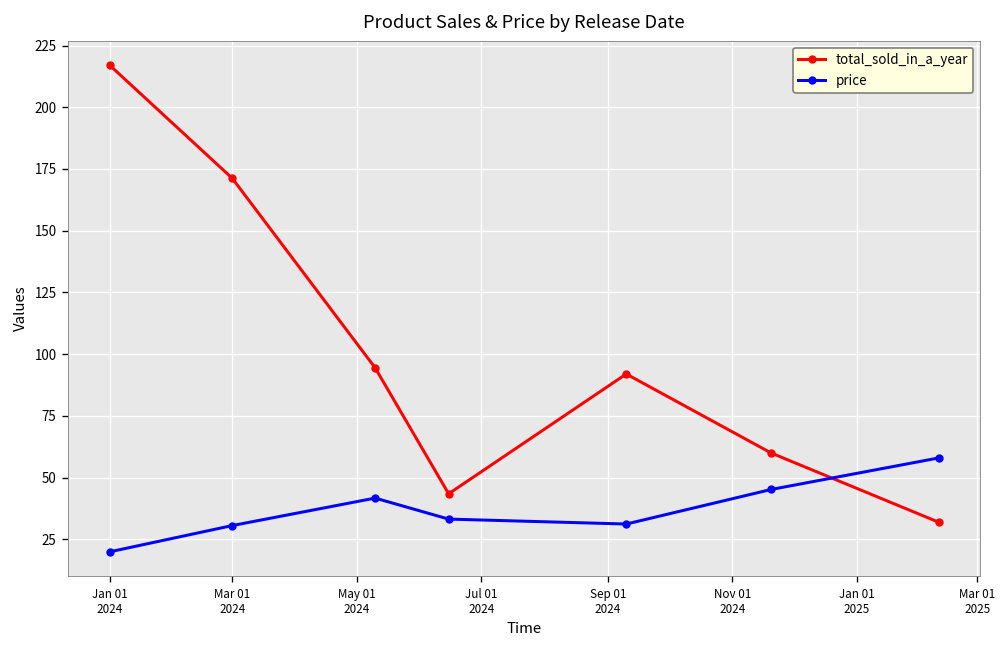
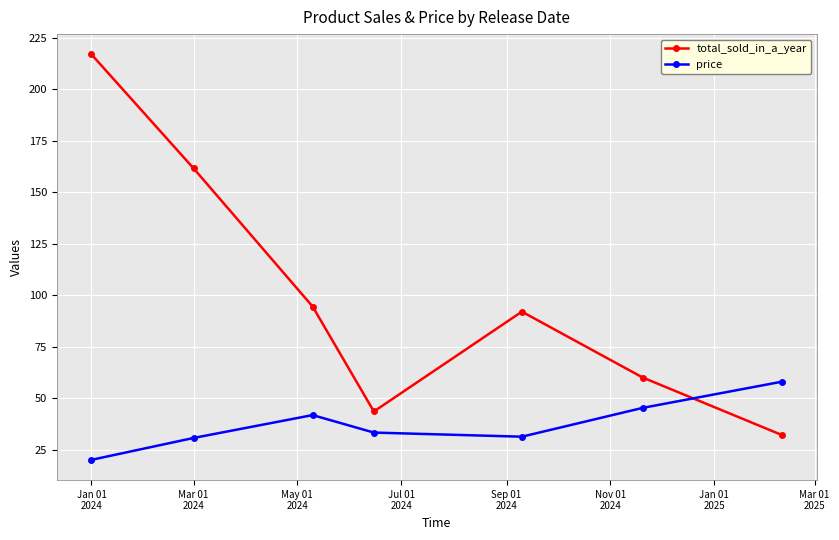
total_sold_in_a_year, Mar 01 2024: 171 -> 162
